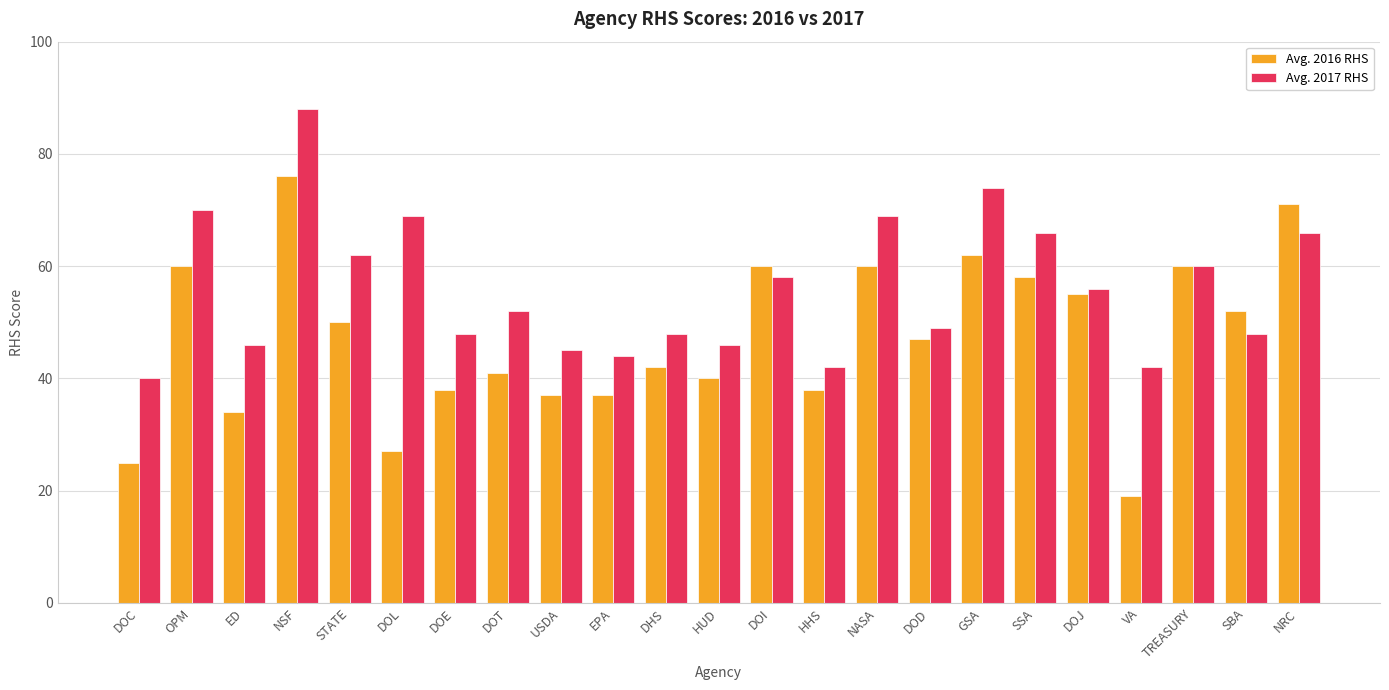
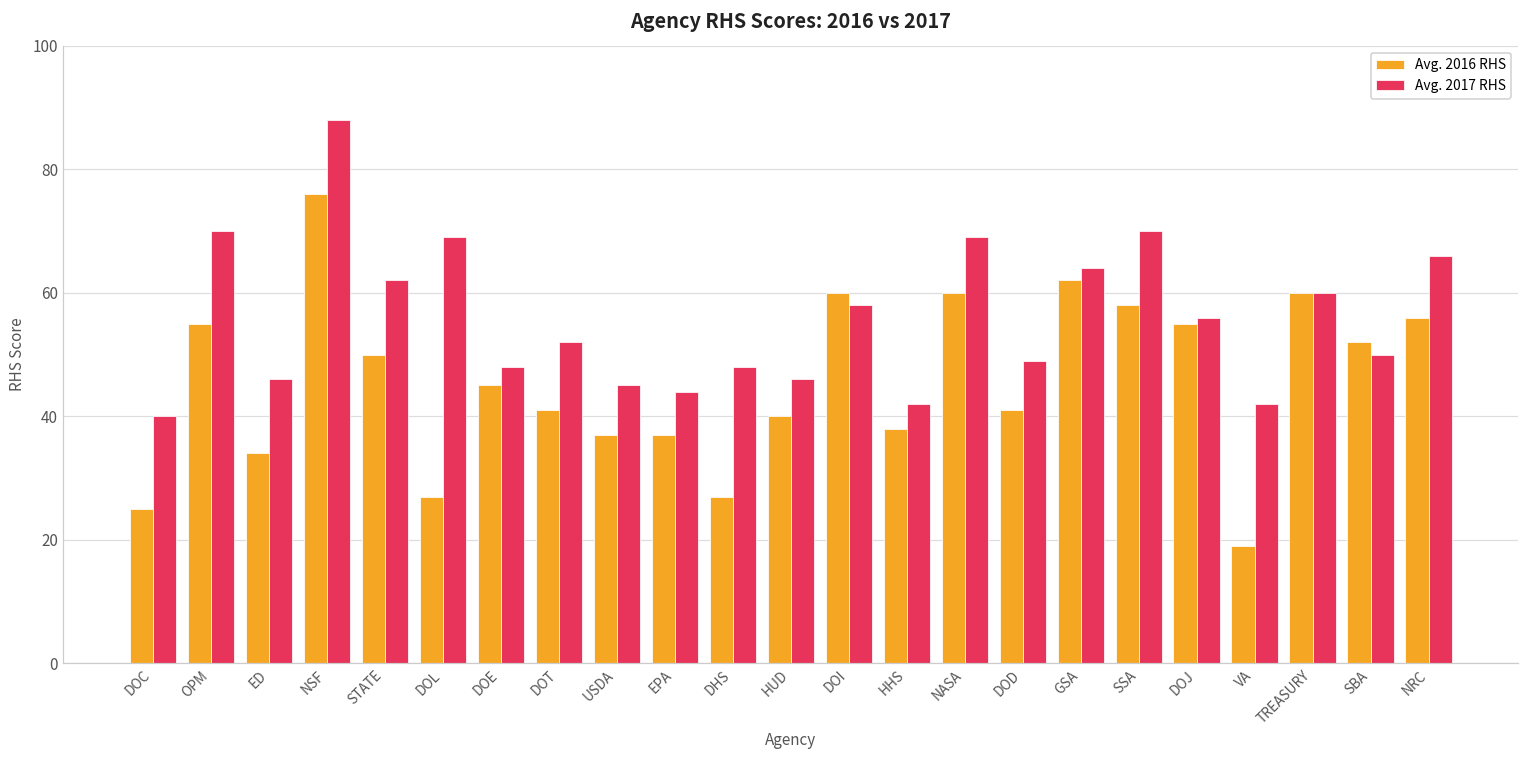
Avg. 2016 RHS, OPM: 60 -> 55
Avg. 2016 RHS, DOE: 38 -> 45
Avg. 2016 RHS, DHS: 42 -> 27
Avg. 2016 RHS, DOD: 47 -> 41
Avg. 2017 RHS, GSA: 74 -> 64
Avg. 2017 RHS, SSA: 66 -> 70
Avg. 2017 RHS, SBA: 48 -> 50
Avg. 2016 RHS, NRC: 71 -> 56
